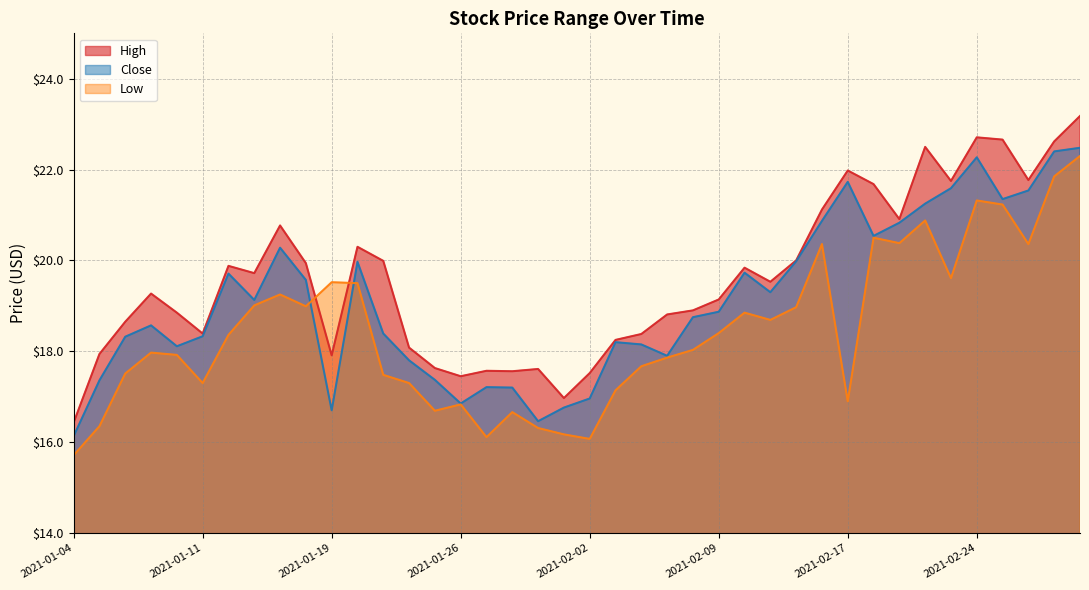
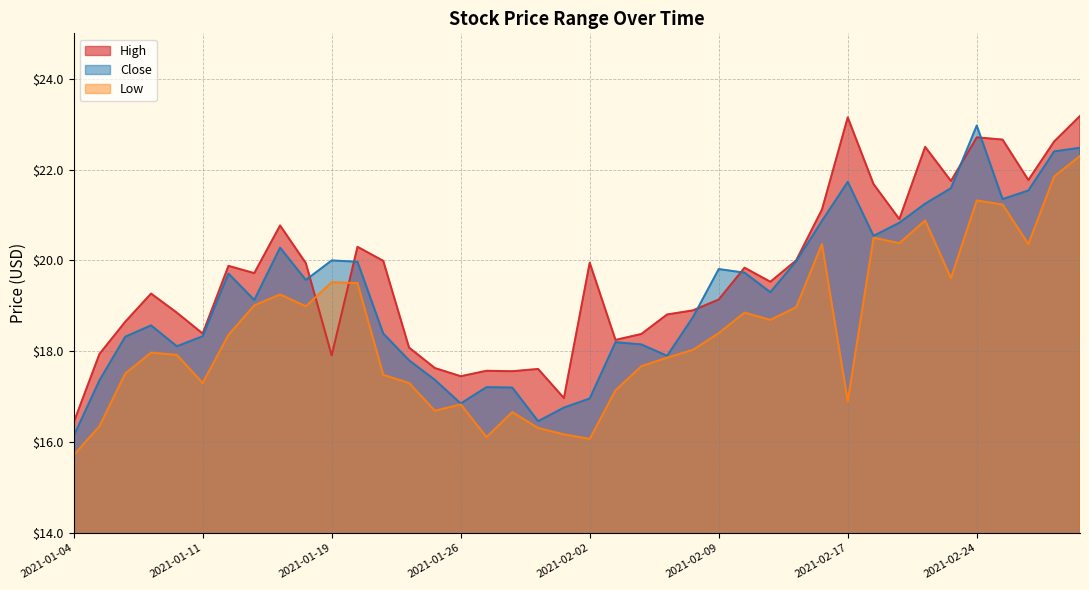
Close, 2021-01-19: $16.7 -> $20.0
High, 2021-02-02: $17.5 -> $20.0
Close, 2021-02-09: $18.9 -> $19.8
High, 2021-02-17: $22.0 -> $23.2
Close, 2021-02-24: $22.3 -> $23.0
